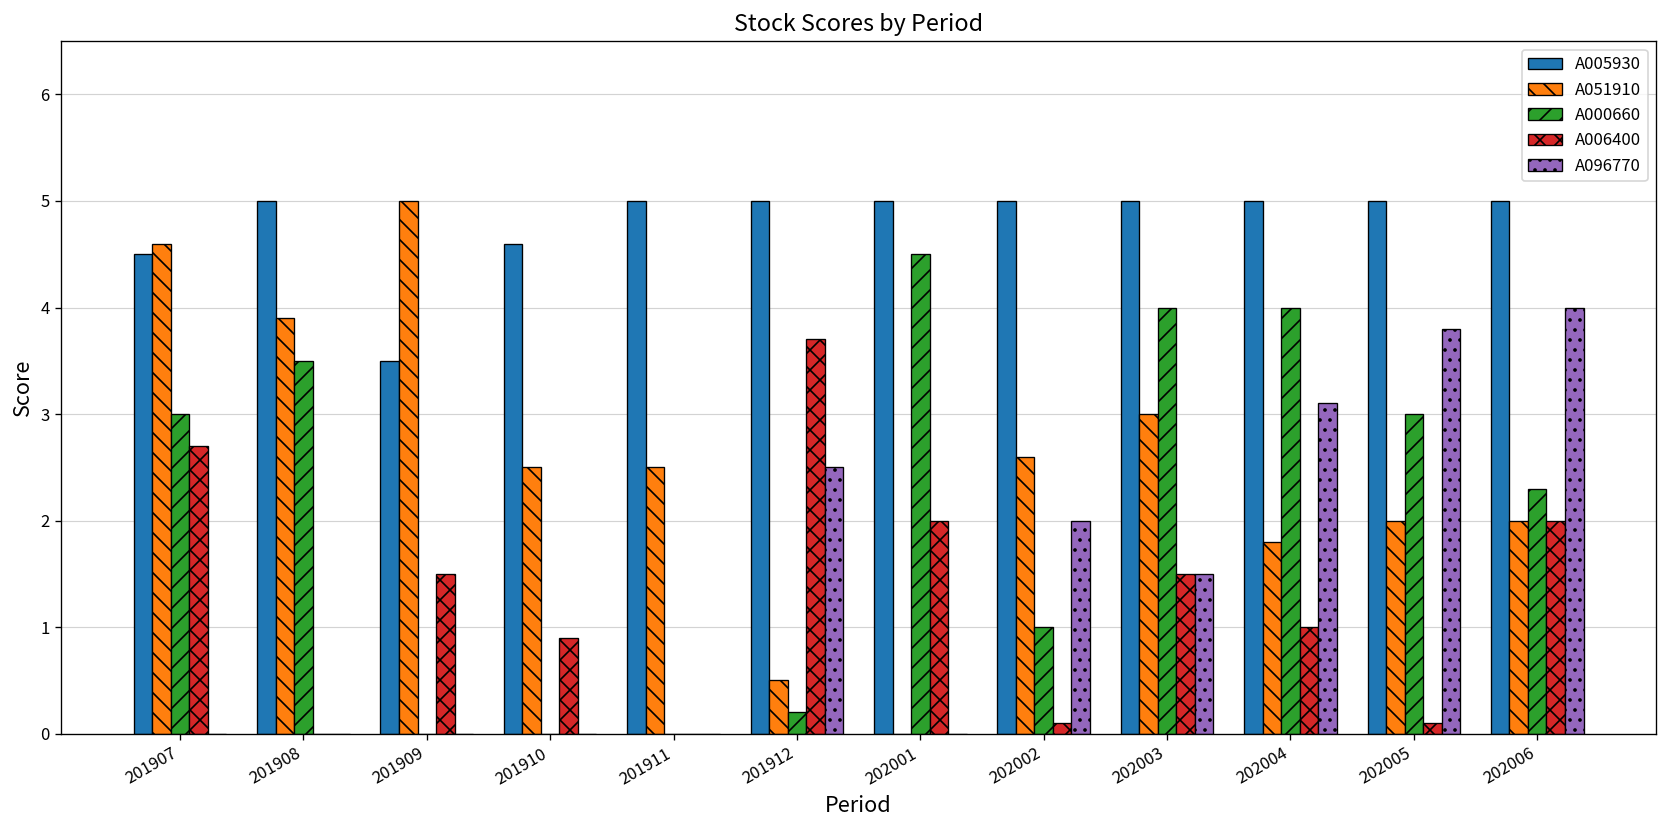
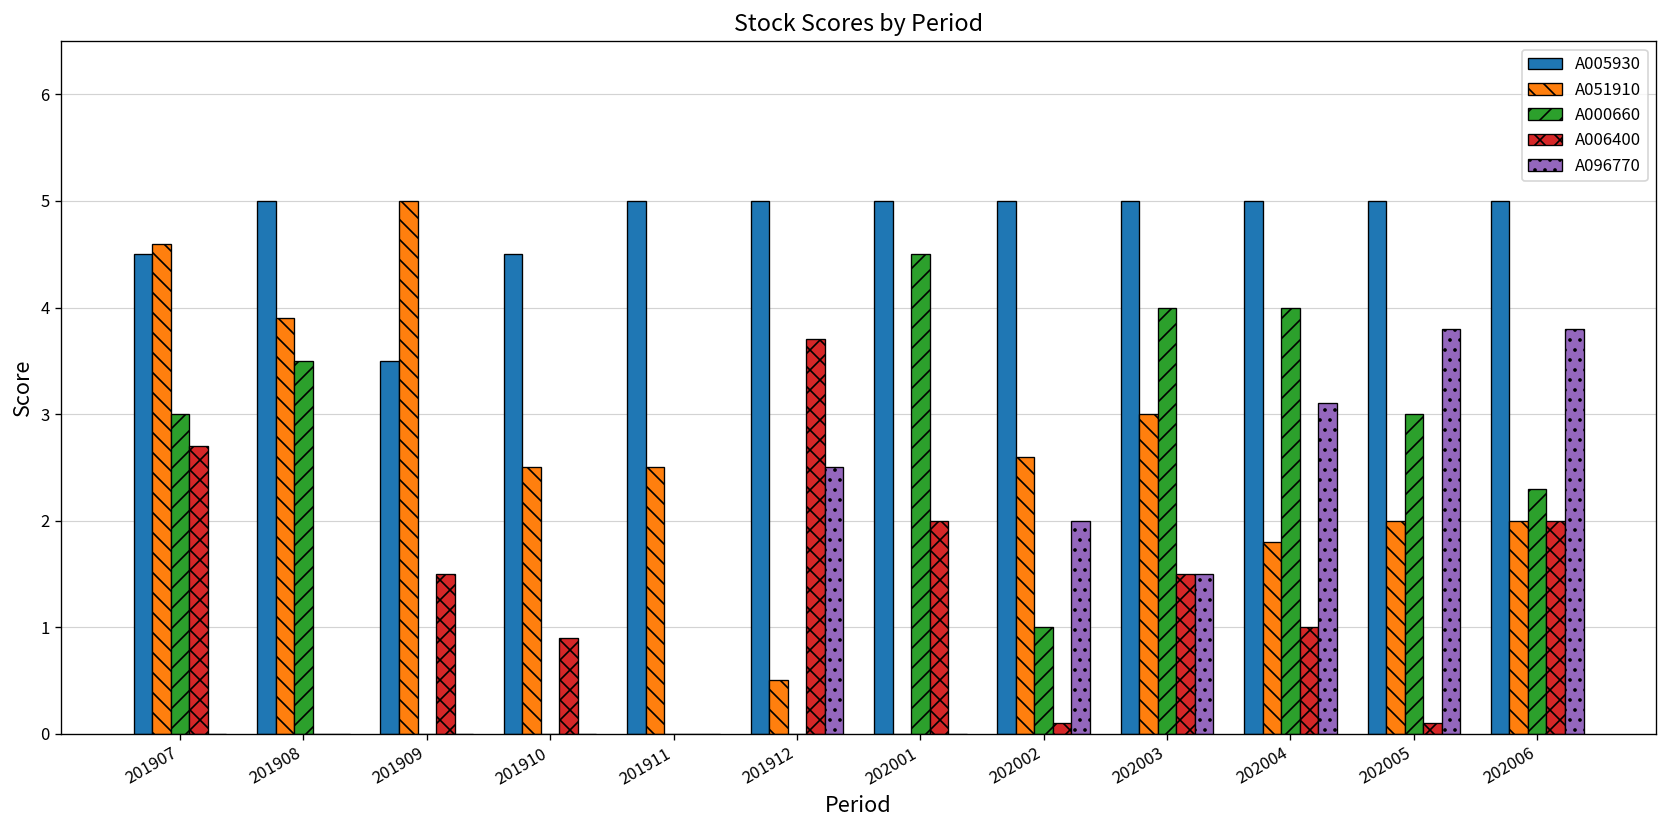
A005930, 201910: 4.6 -> 4.5
A000660, 201912: 0.2 -> 0.0
A096770, 202006: 4.0 -> 3.8
